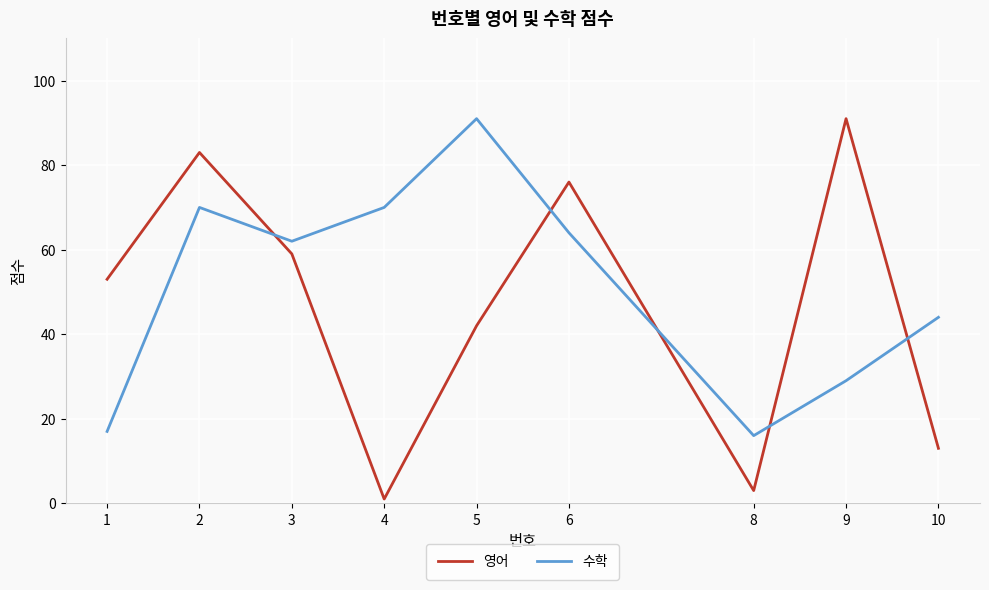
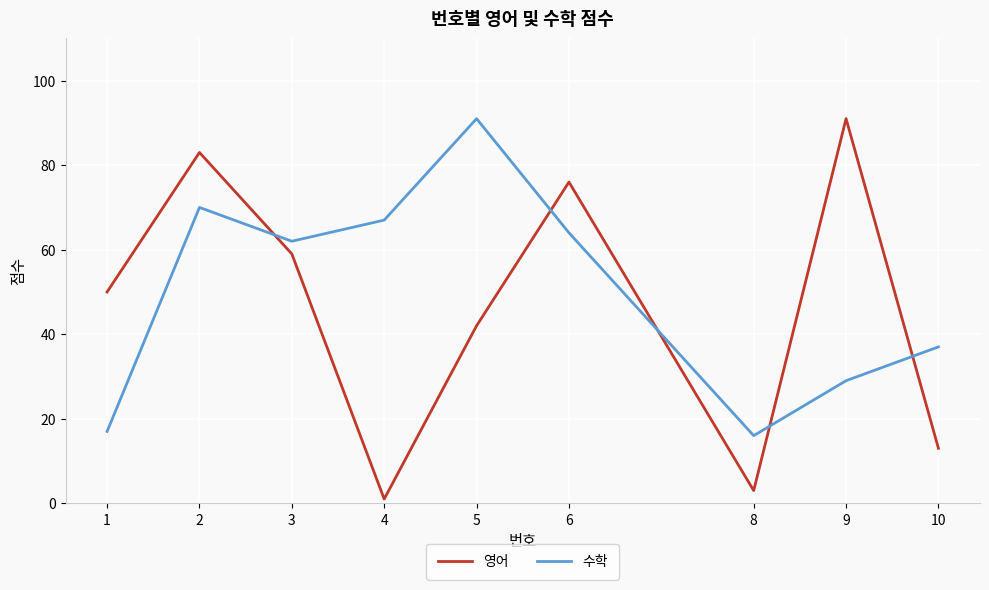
영어, 1: 53 -> 50
수학, 4: 70 -> 67
수학, 10: 44 -> 37
